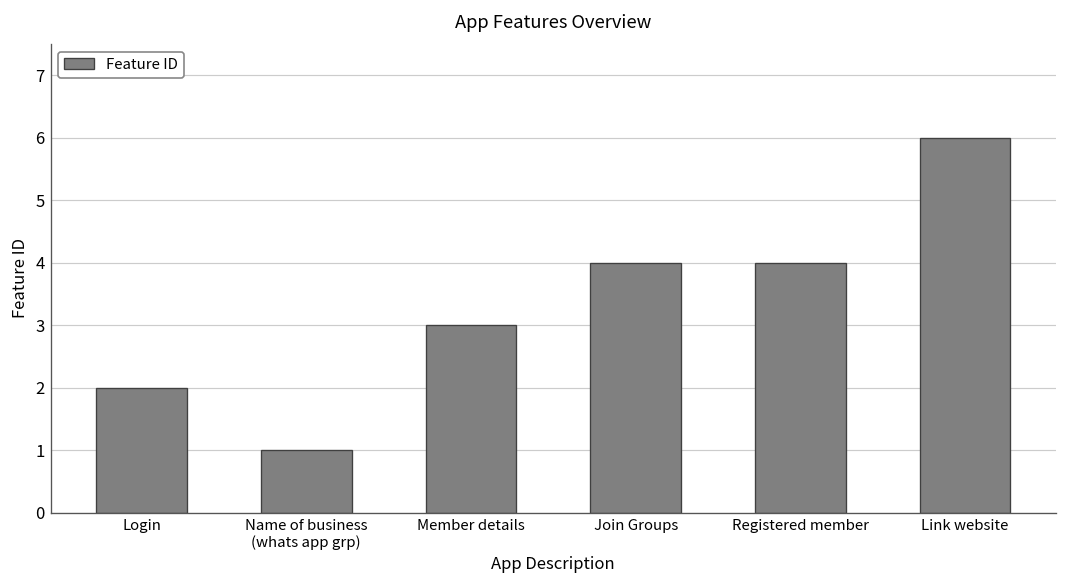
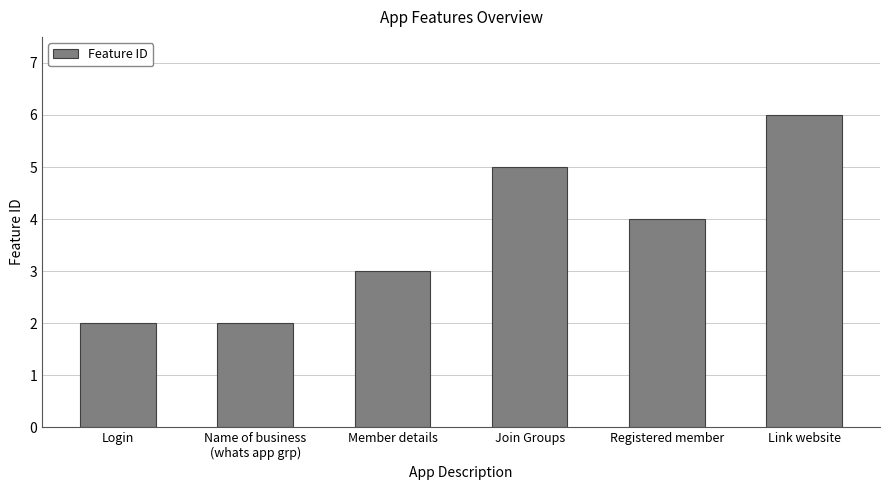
Name of business (whats app grp): 1 -> 2
Join Groups: 4 -> 5
